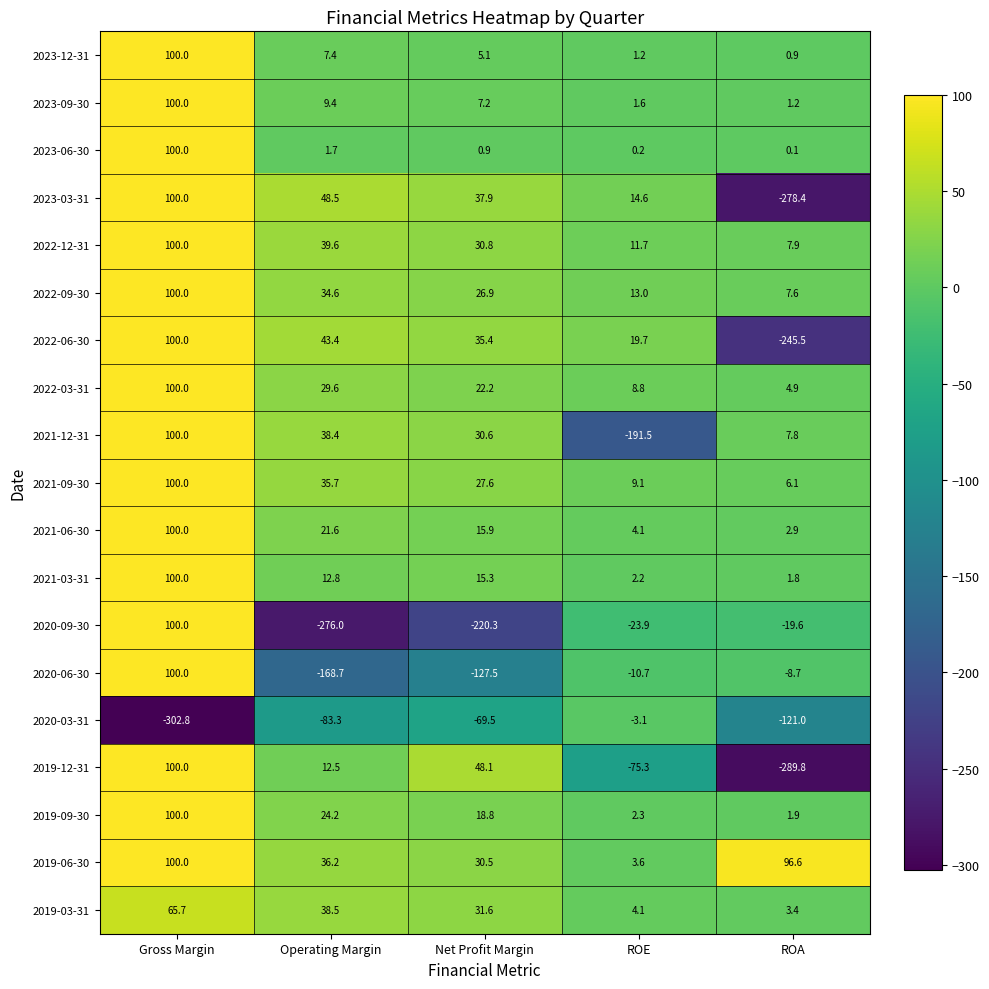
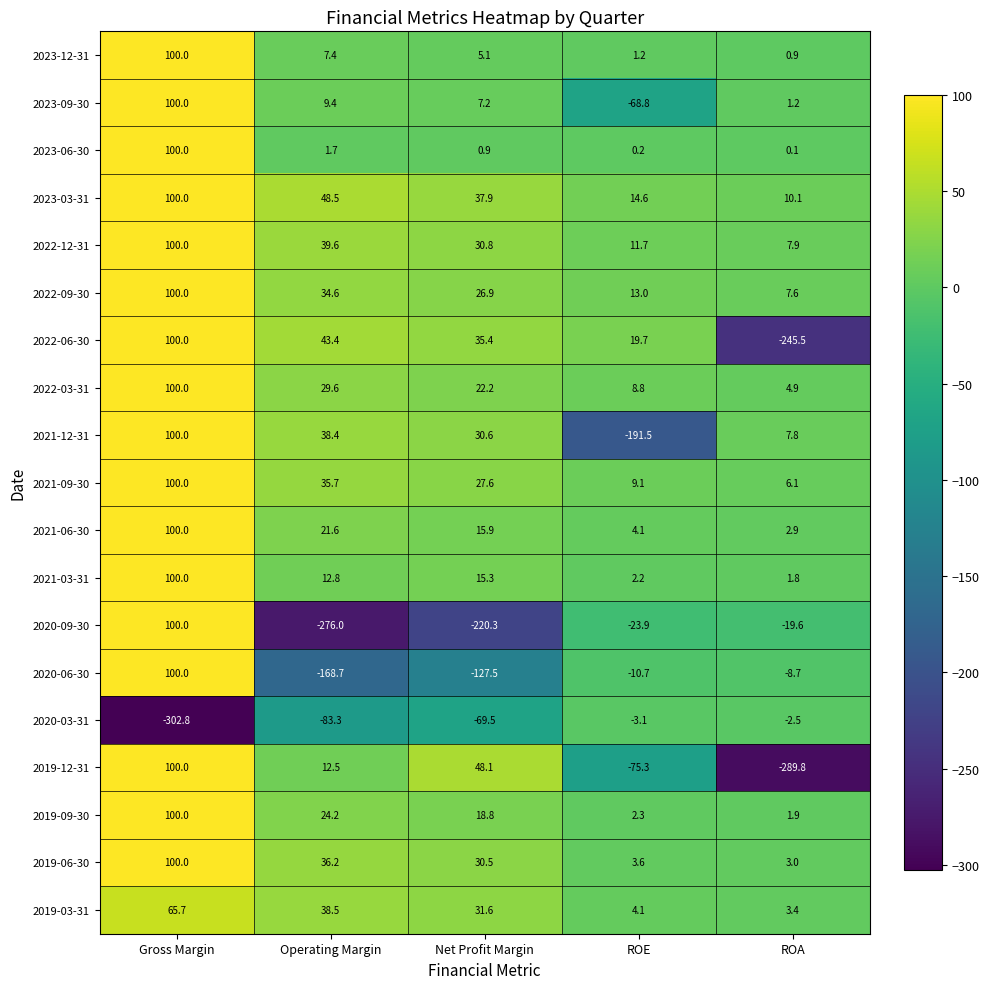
2023-09-30, ROE: 1.6 -> -68.8
2023-03-31, ROA: -278.4 -> 10.1
2020-03-31, ROA: -121.0 -> -2.5
2019-06-30, ROA: 96.6 -> 3.0
